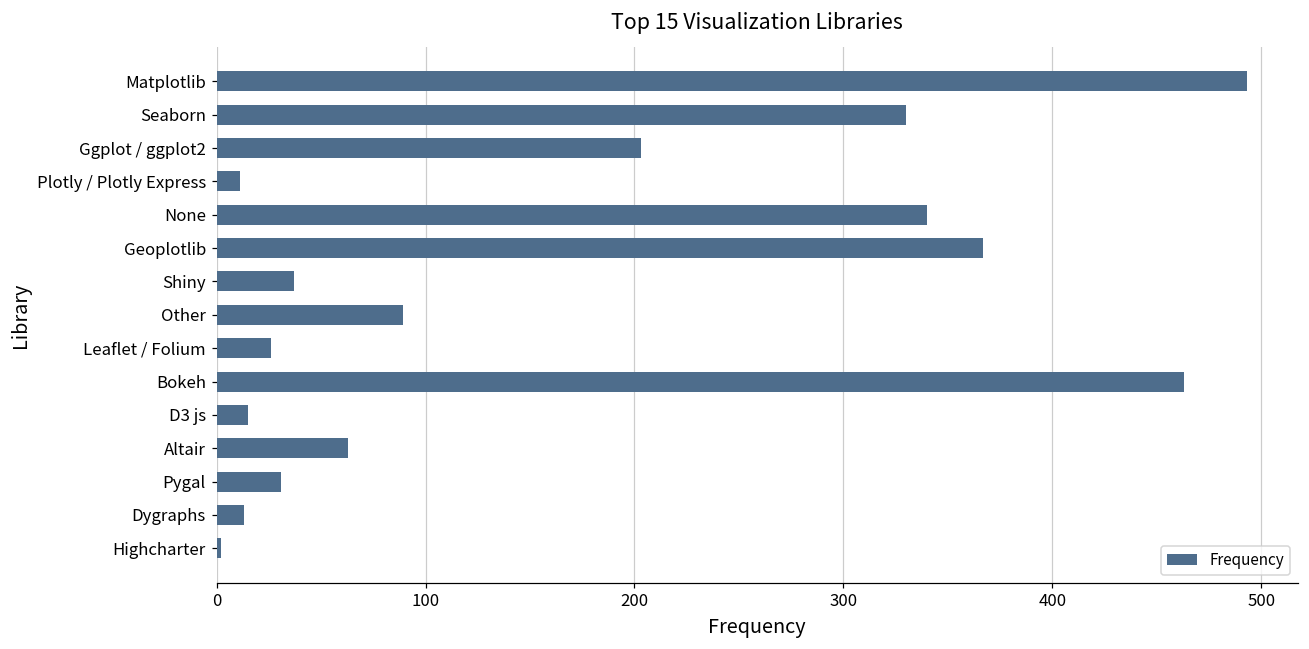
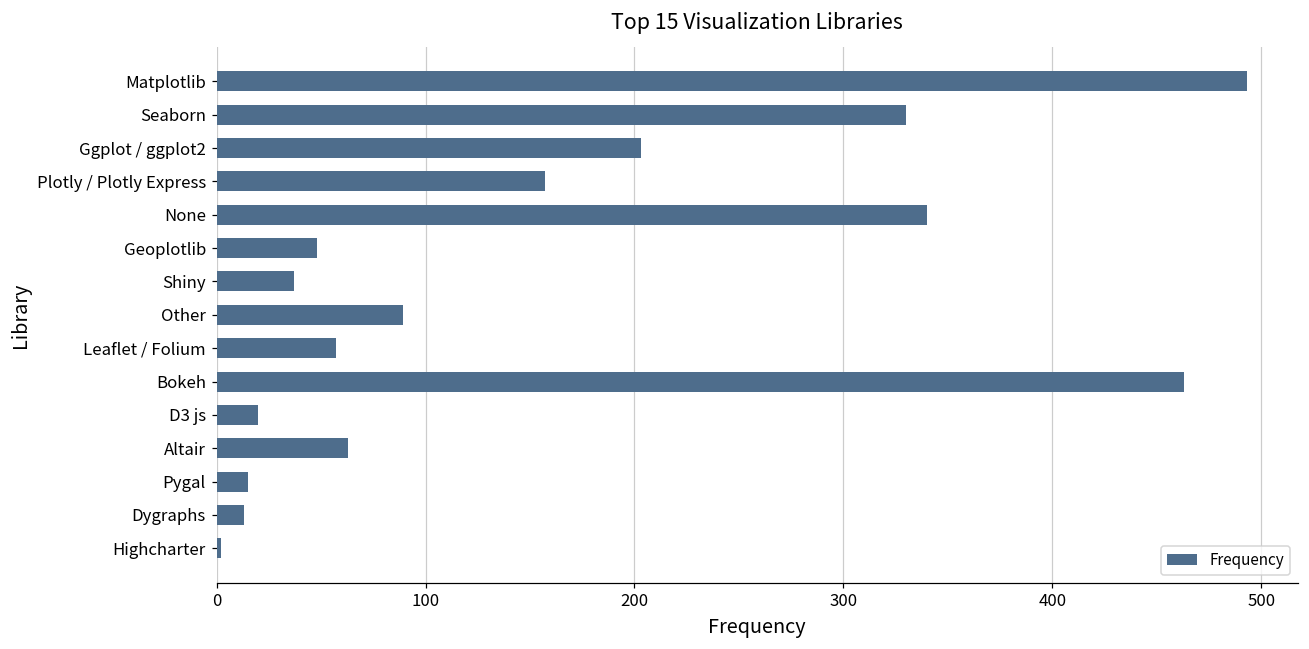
Plotly / Plotly Express: 11 -> 157
Geoplotlib: 367 -> 48
Leaflet / Folium: 26 -> 57
D3 js: 15 -> 20
Pygal: 31 -> 15
